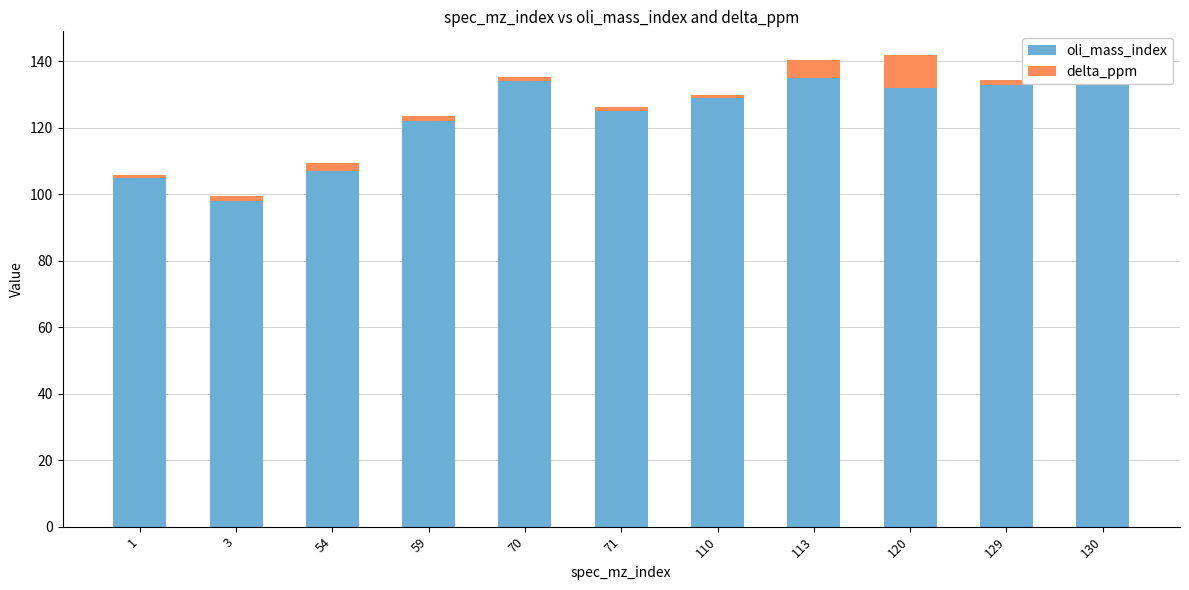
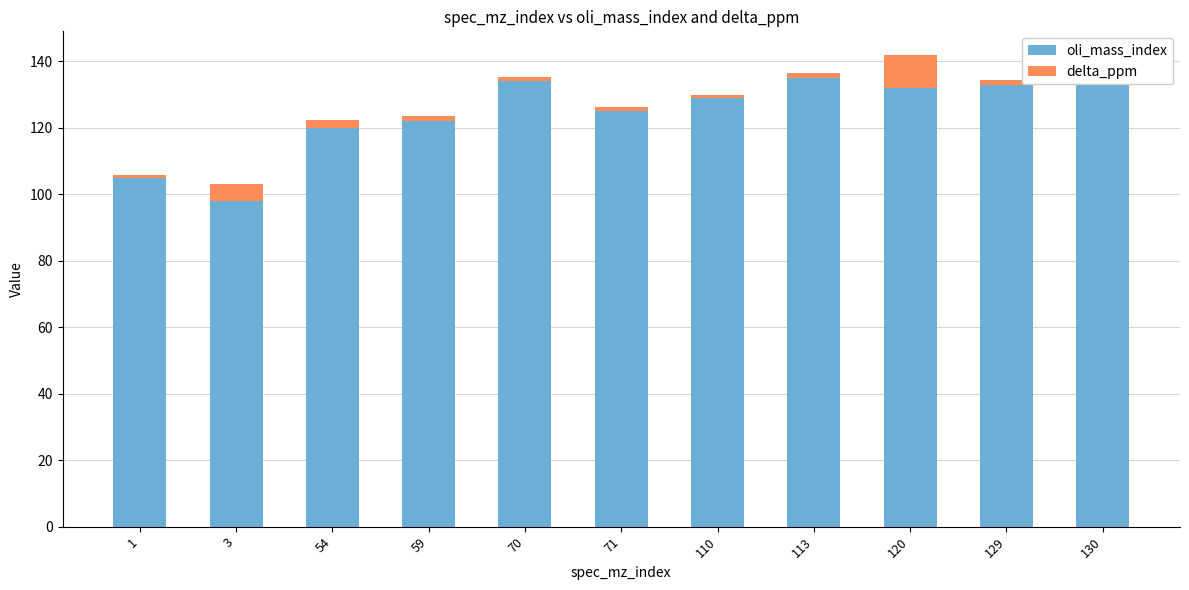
delta_ppm, 3: 2 -> 5
oli_mass_index, 54: 107 -> 120
delta_ppm, 113: 5 -> 1
